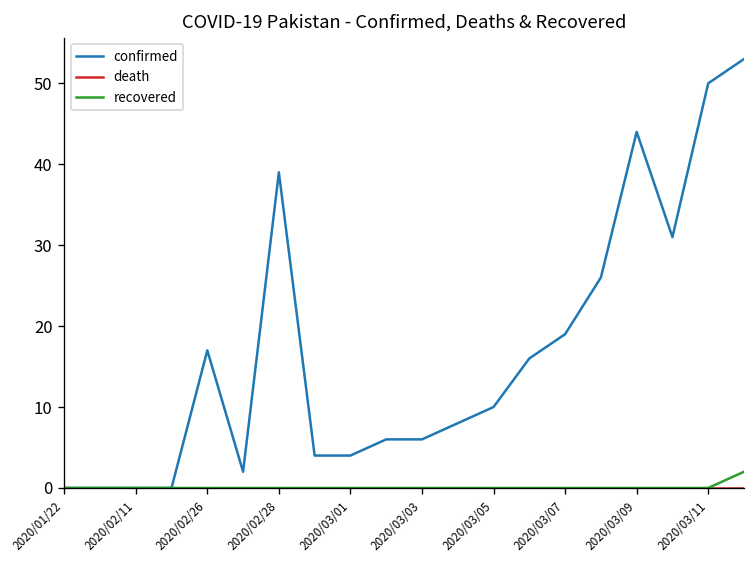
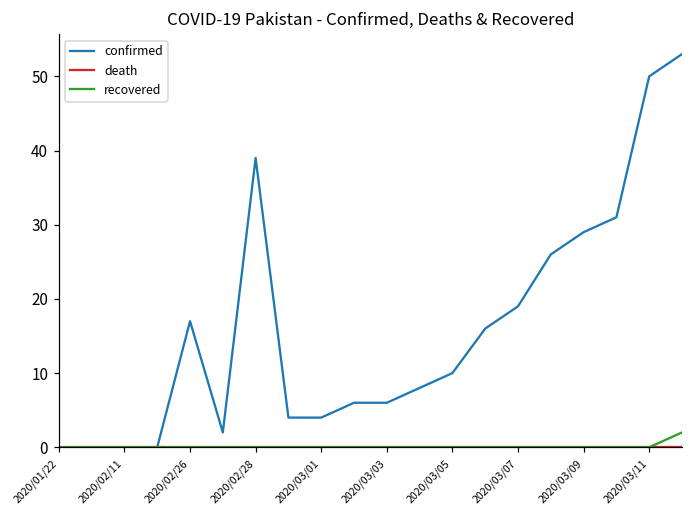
confirmed, 2020/03/09: 44 -> 29
